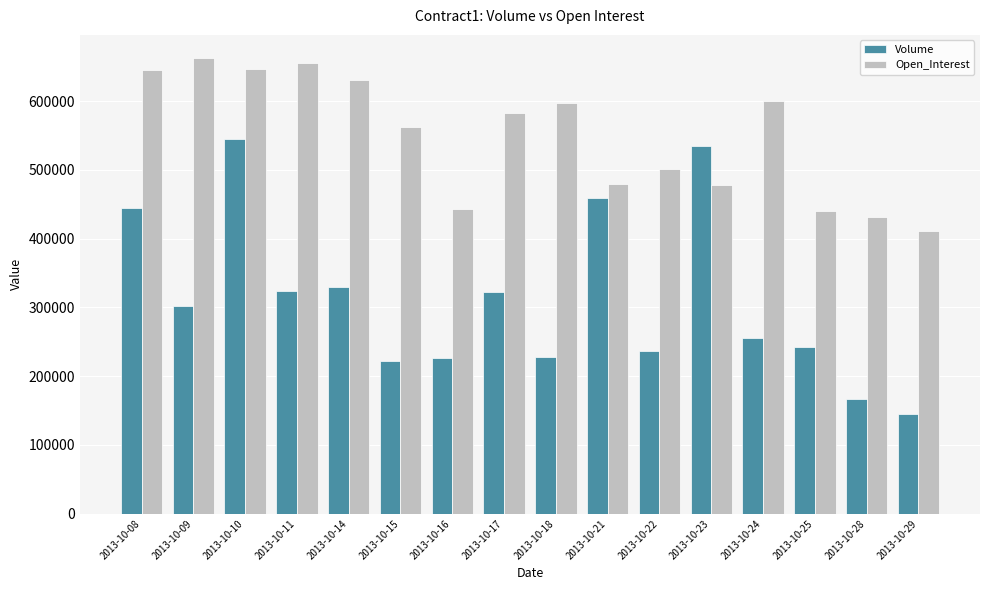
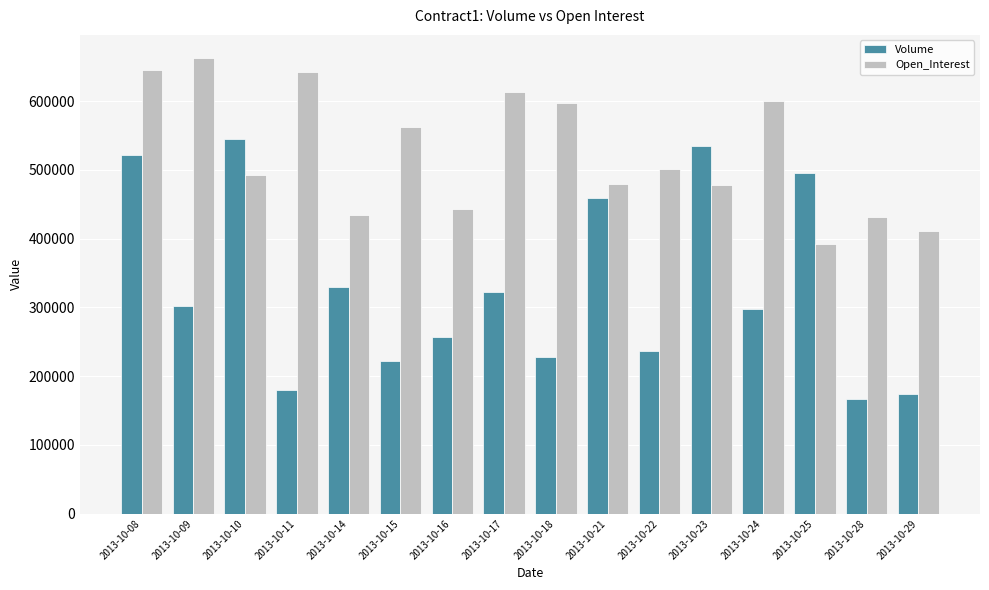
Volume, 2013-10-08: 440000 -> 520000
Open_Interest, 2013-10-10: 650000 -> 490000
Volume, 2013-10-11: 320000 -> 180000
Open_Interest, 2013-10-11: 650000 -> 640000
Open_Interest, 2013-10-14: 630000 -> 430000
Volume, 2013-10-16: 230000 -> 260000
Open_Interest, 2013-10-17: 580000 -> 610000
Volume, 2013-10-24: 260000 -> 300000
Volume, 2013-10-25: 240000 -> 500000
Open_Interest, 2013-10-25: 440000 -> 390000
Volume, 2013-10-29: 150000 -> 170000
